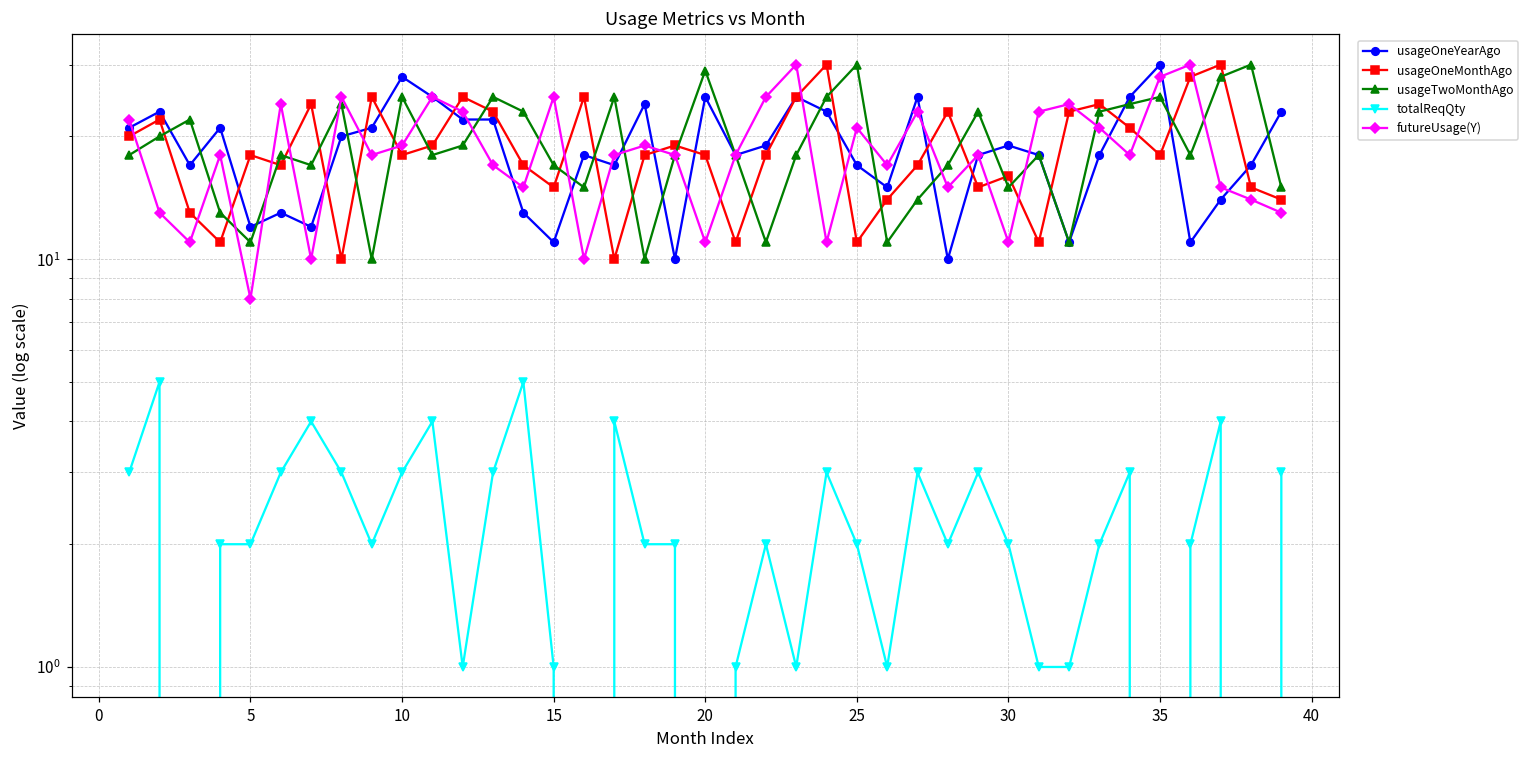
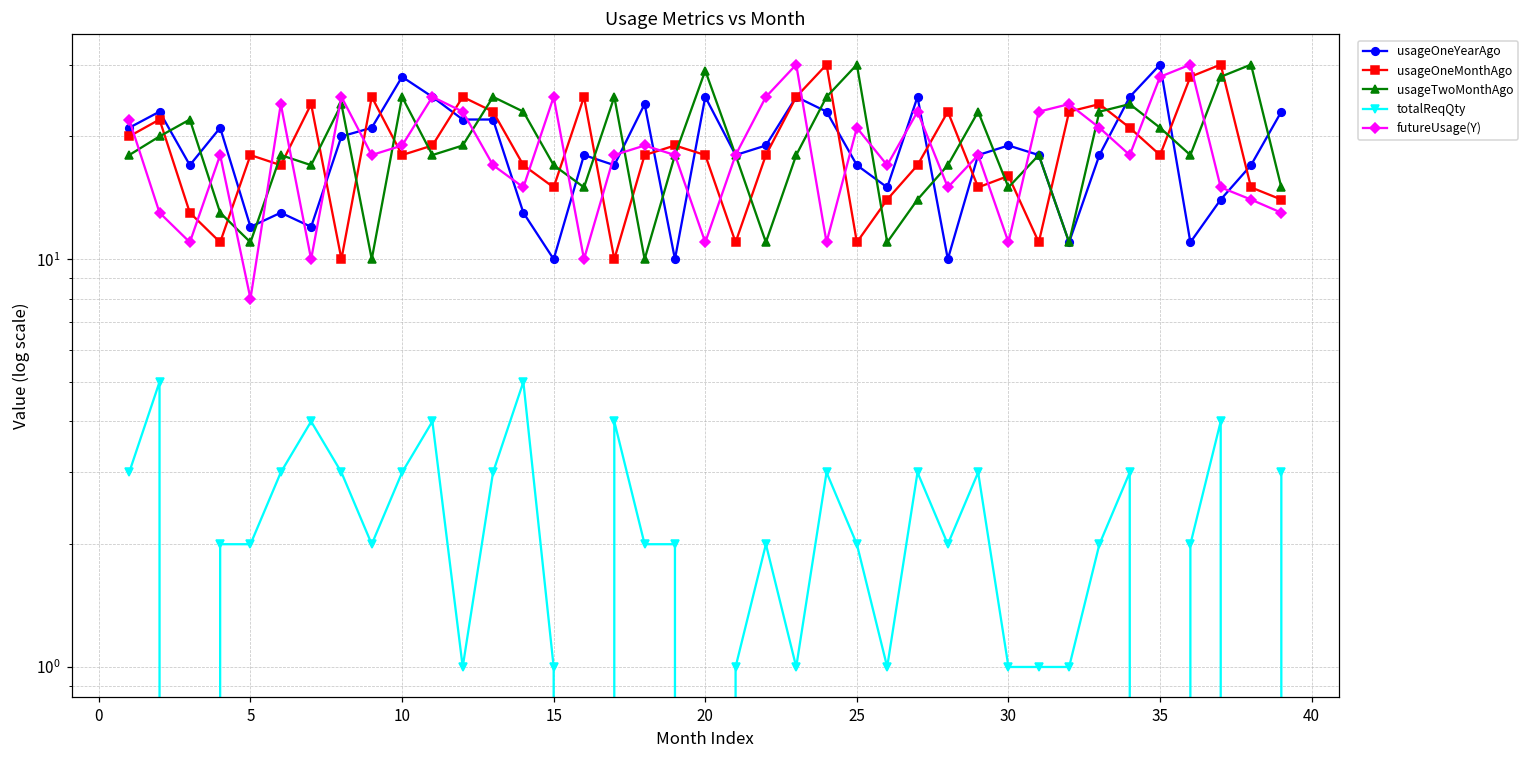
usageOneYearAgo, 15: 11 -> 10
totalReqQty, 30: 2 -> 1
usageTwoMonthAgo, 35: 25 -> 21
